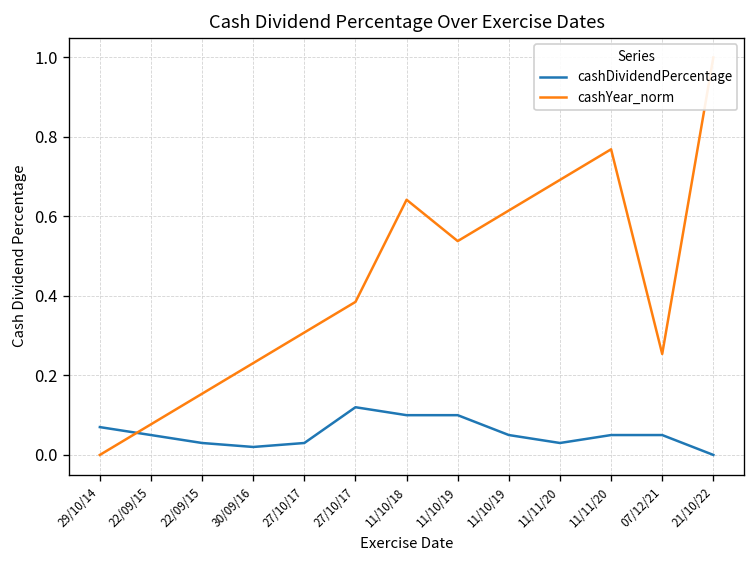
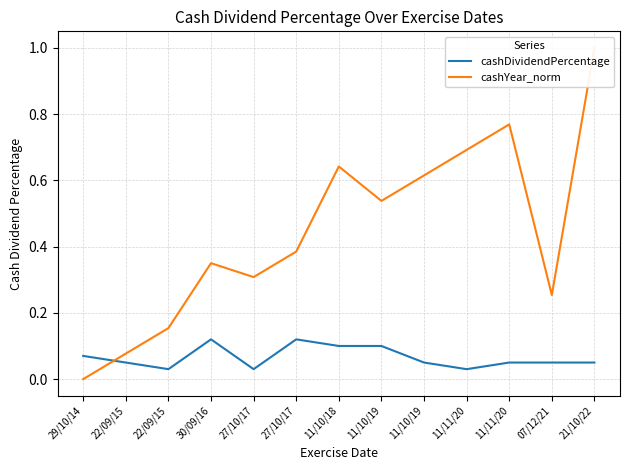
cashDividendPercentage, 30/09/16: 0.02 -> 0.12
cashYear_norm, 30/09/16: 0.23 -> 0.35
cashDividendPercentage, 21/10/22: 0.00 -> 0.05
